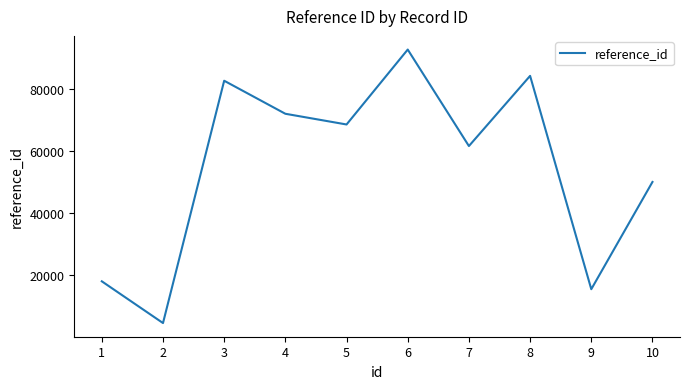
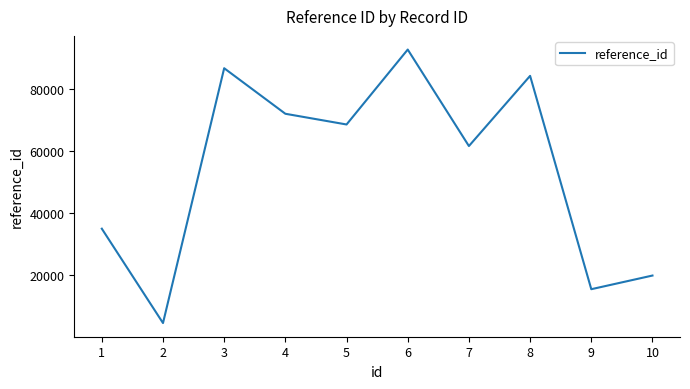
1: 18000 -> 35000
3: 83000 -> 87000
10: 50000 -> 20000
